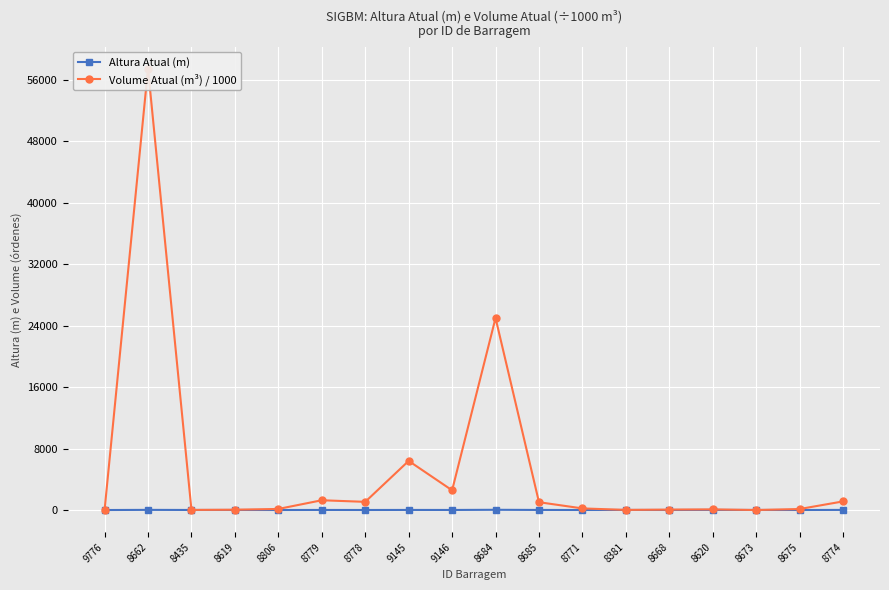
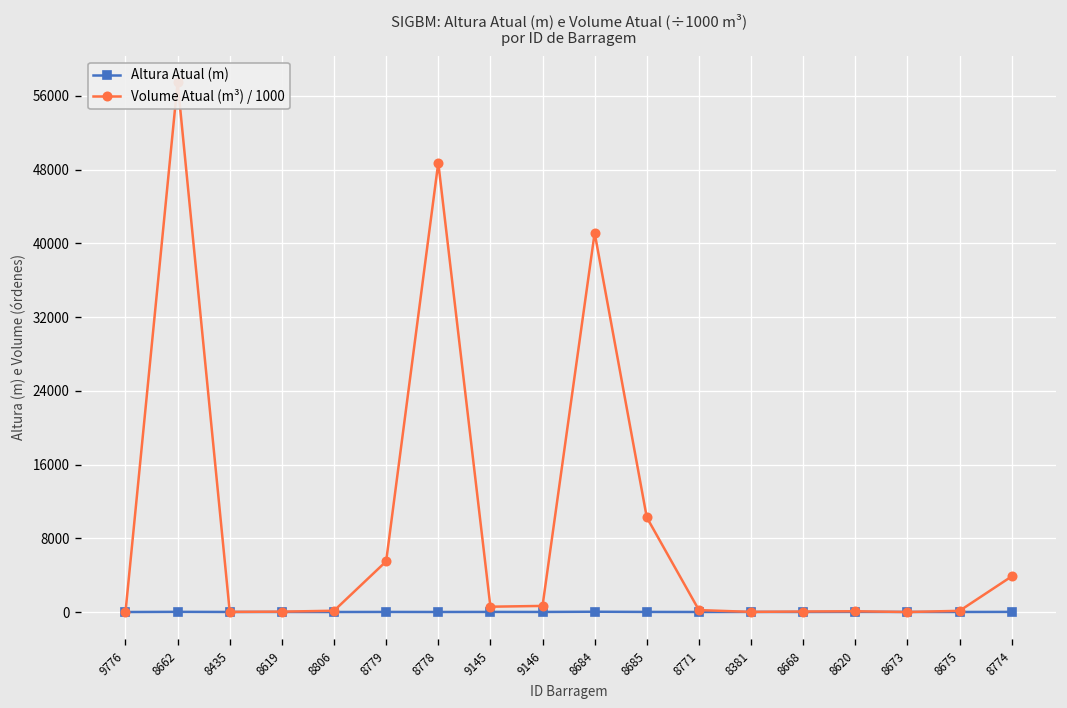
Volume Atual (m³) / 1000, 8779: 1000 -> 5000
Volume Atual (m³) / 1000, 8778: 1000 -> 49000
Volume Atual (m³) / 1000, 9145: 6000 -> 1000
Volume Atual (m³) / 1000, 9146: 3000 -> 1000
Volume Atual (m³) / 1000, 8684: 25000 -> 41000
Volume Atual (m³) / 1000, 8685: 1000 -> 10000
Volume Atual (m³) / 1000, 8774: 1000 -> 4000
